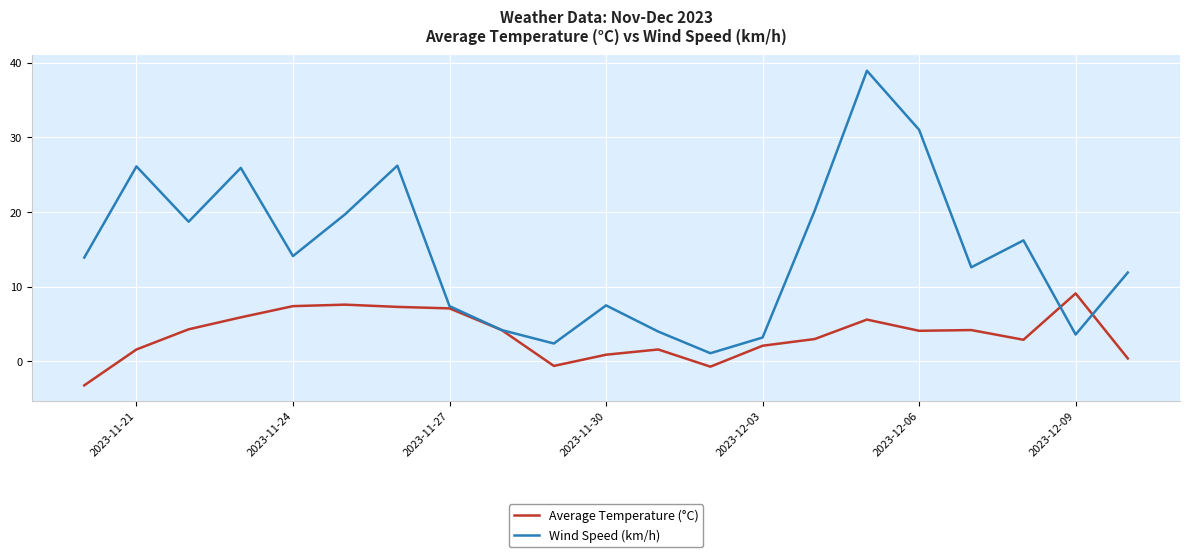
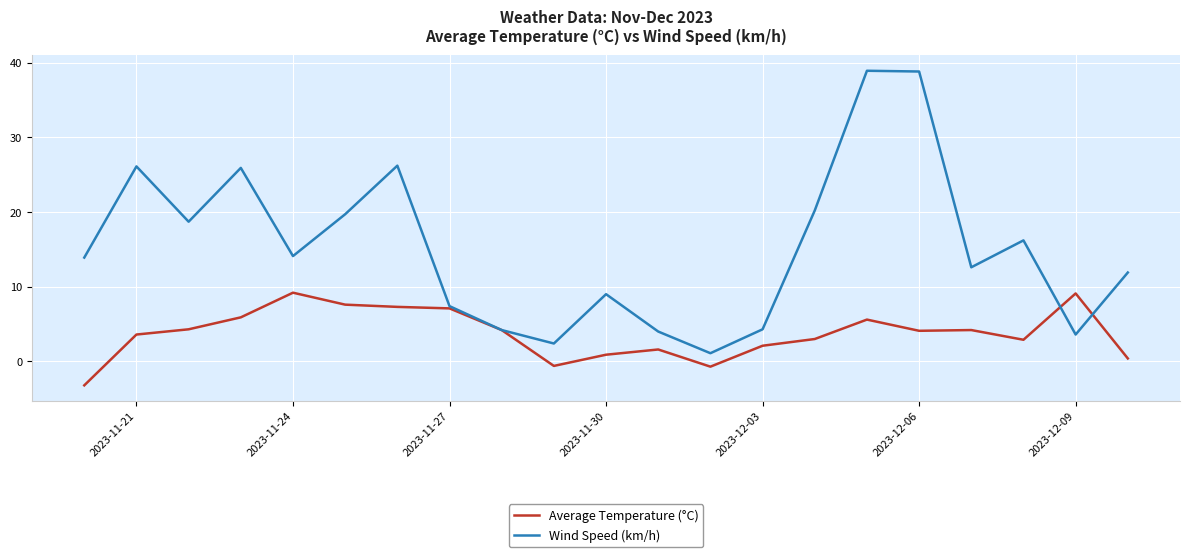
Average Temperature (°C), 2023-11-21: 2 -> 4
Average Temperature (°C), 2023-11-24: 7 -> 9
Wind Speed (km/h), 2023-11-30: 8 -> 9
Wind Speed (km/h), 2023-12-03: 3 -> 4
Wind Speed (km/h), 2023-12-06: 31 -> 39
